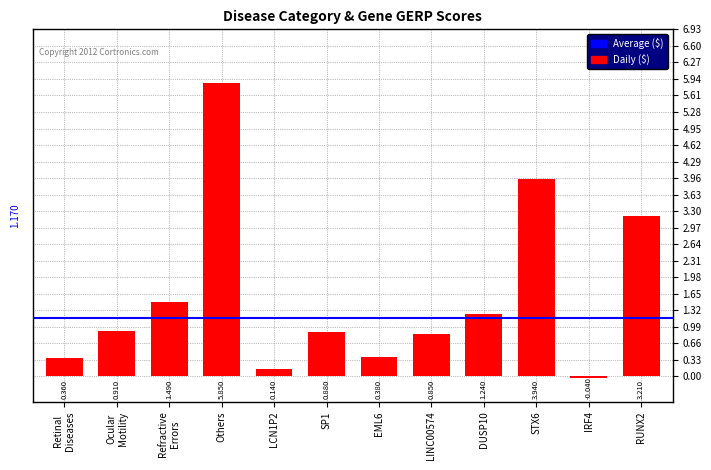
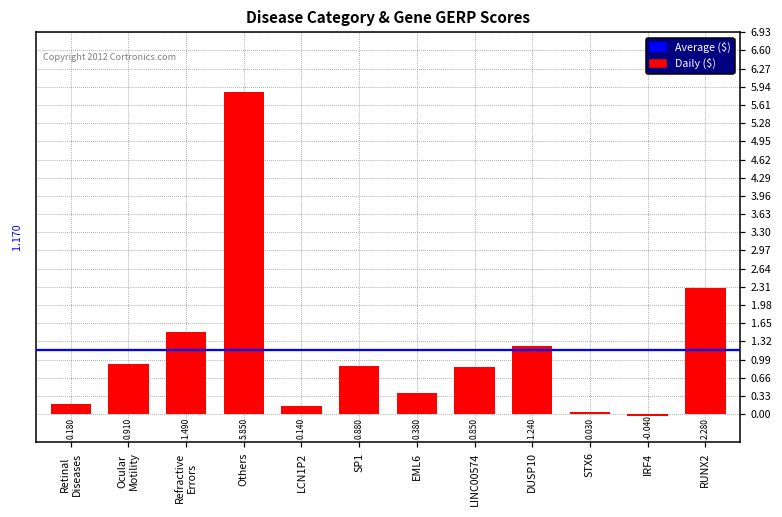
Retinal Diseases: 0.360 -> 0.180
STX6: 3.940 -> 0.030
RUNX2: 3.210 -> 2.280
